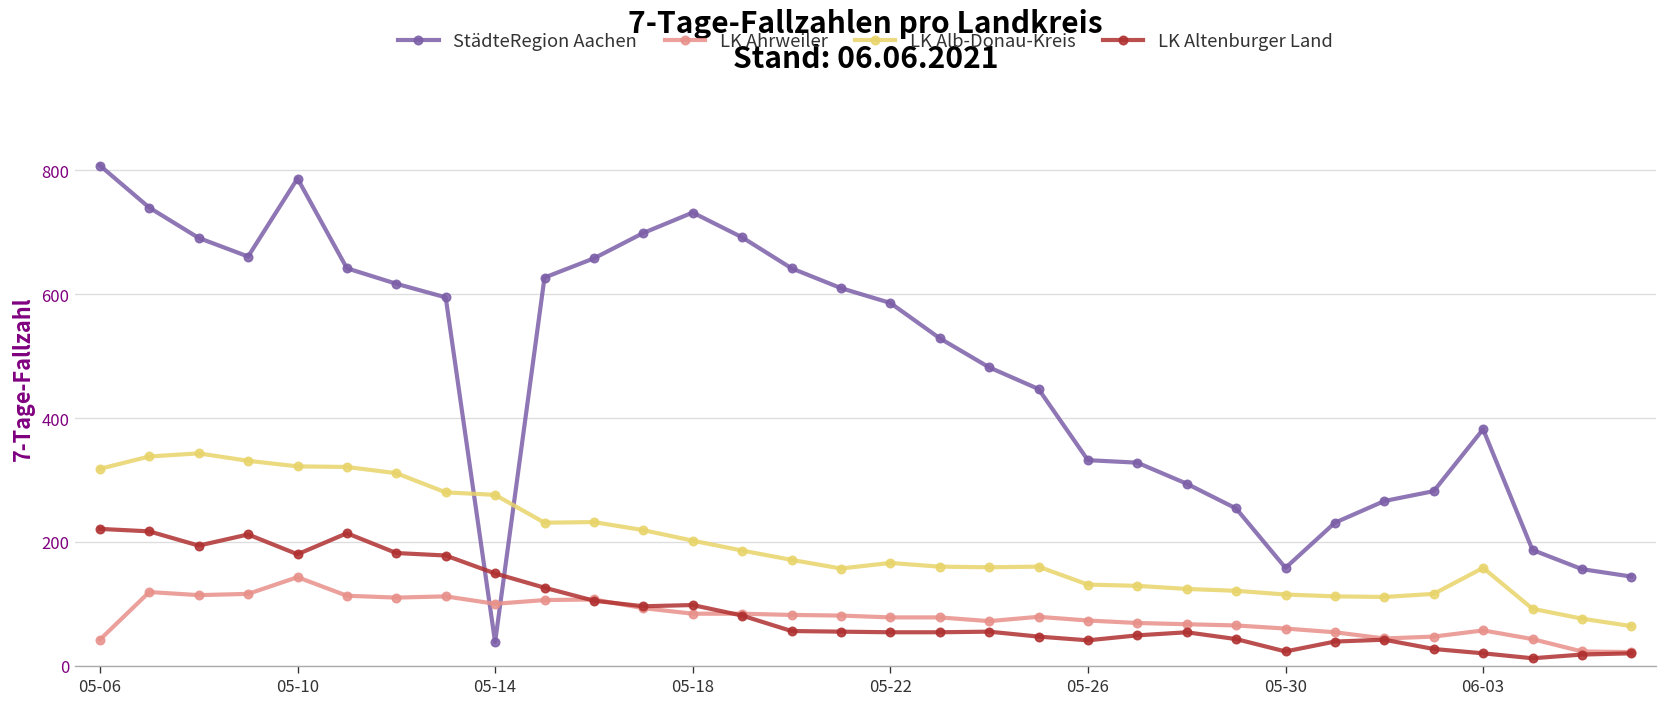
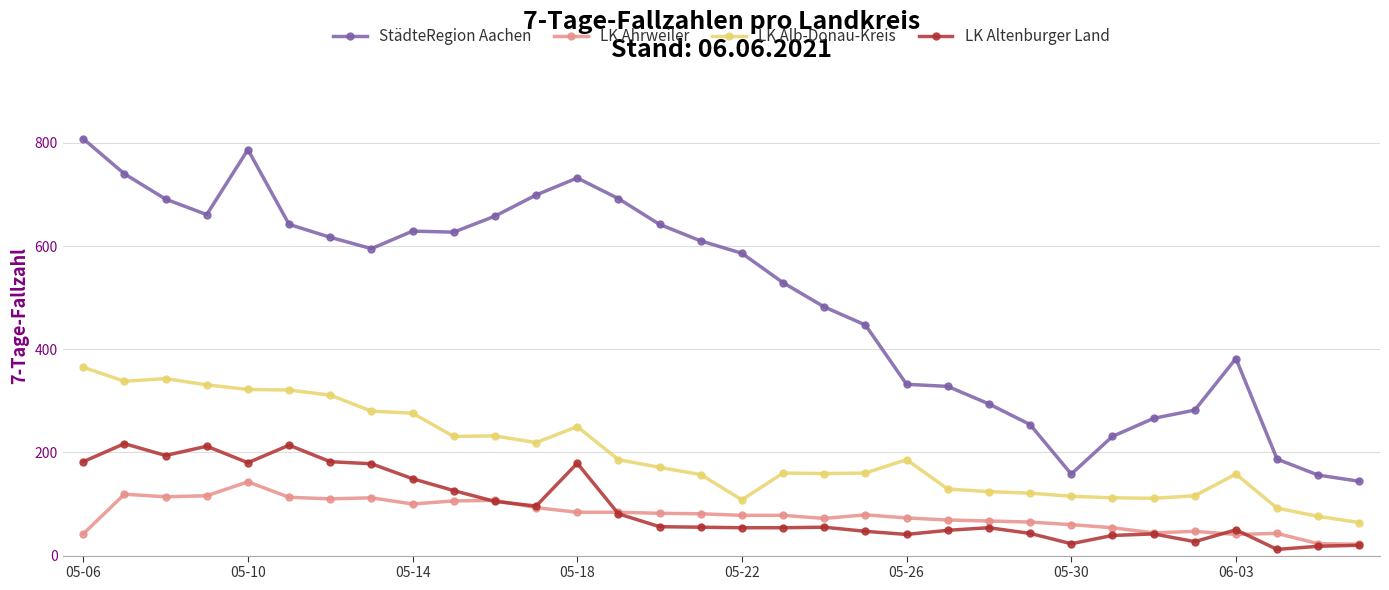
LK Alb-Donau-Kreis, 05-06: 320 -> 370
LK Altenburger Land, 05-06: 220 -> 180
StädteRegion Aachen, 05-14: 40 -> 630
LK Alb-Donau-Kreis, 05-18: 200 -> 250
LK Altenburger Land, 05-18: 100 -> 180
LK Alb-Donau-Kreis, 05-22: 170 -> 110
LK Alb-Donau-Kreis, 05-26: 130 -> 190
LK Ahrweiler, 06-03: 60 -> 40
LK Altenburger Land, 06-03: 20 -> 50
